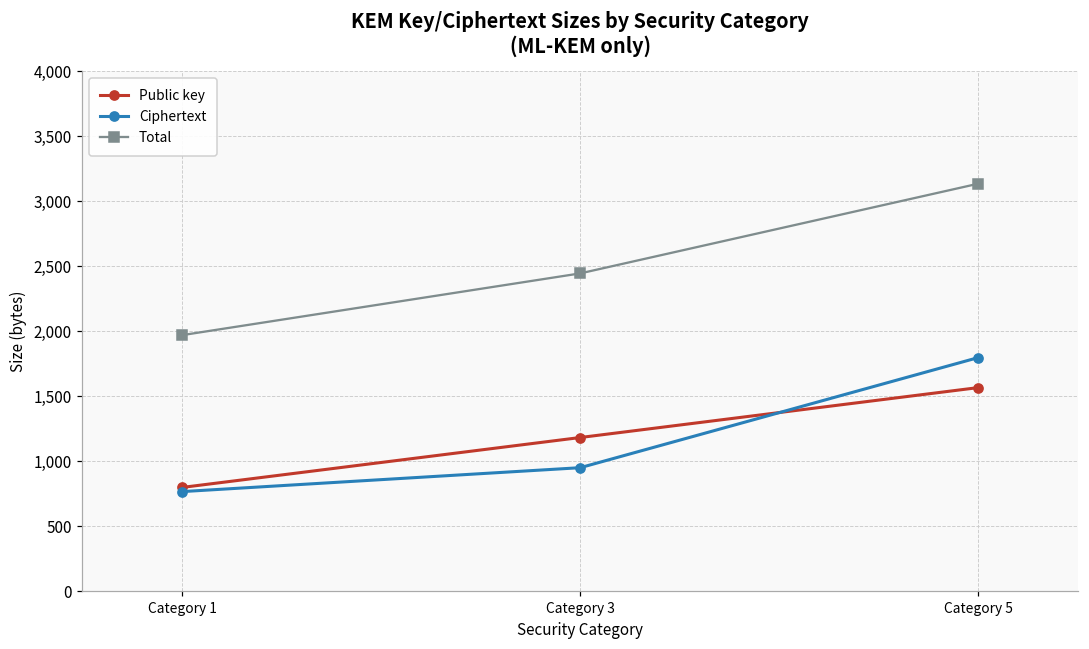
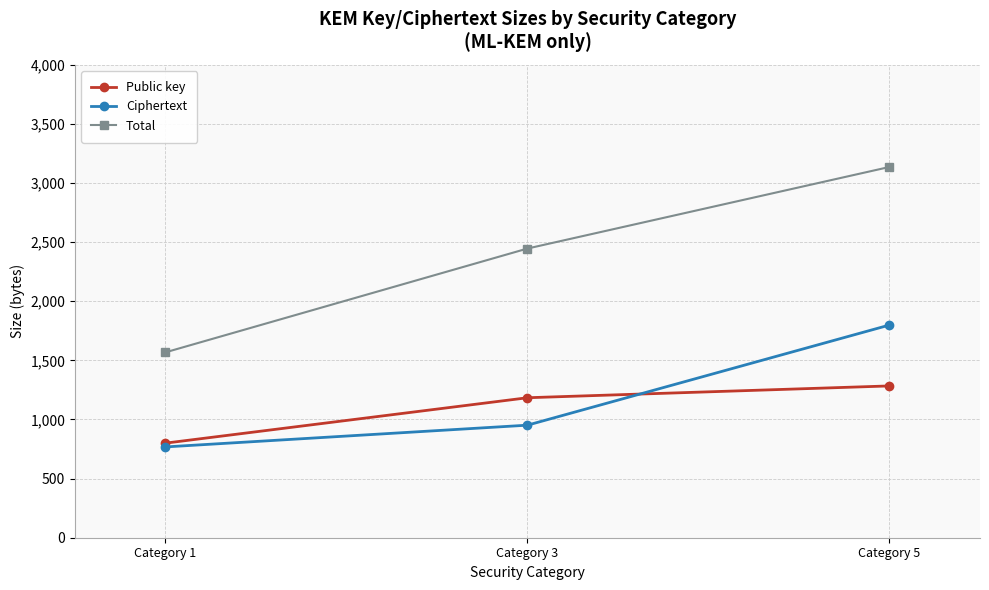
Total, Category 1: 1,970 -> 1,570
Public key, Category 5: 1,570 -> 1,280
